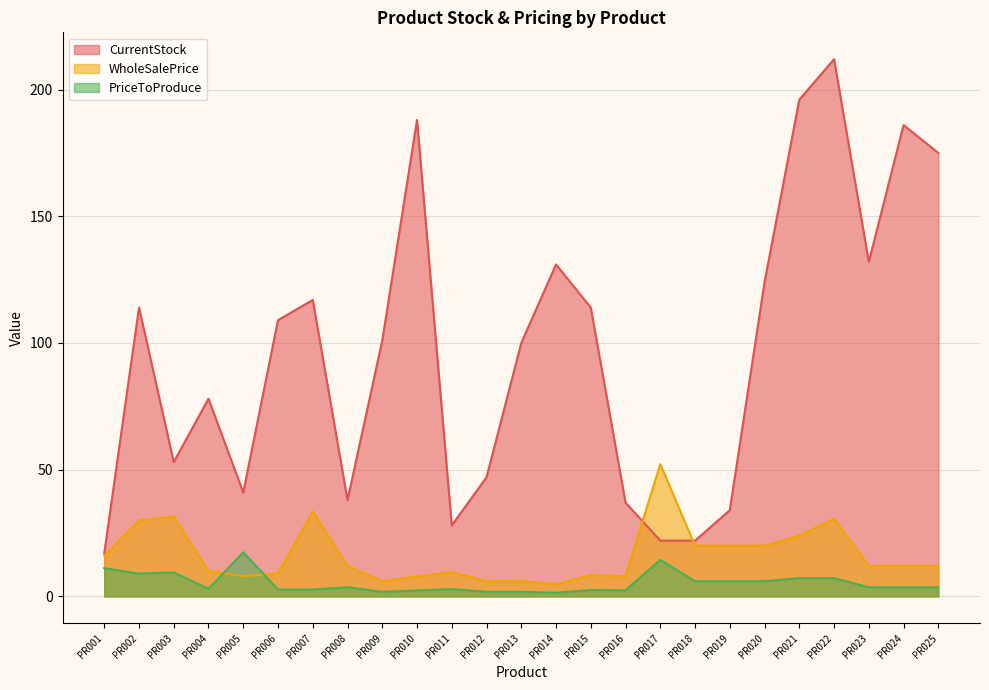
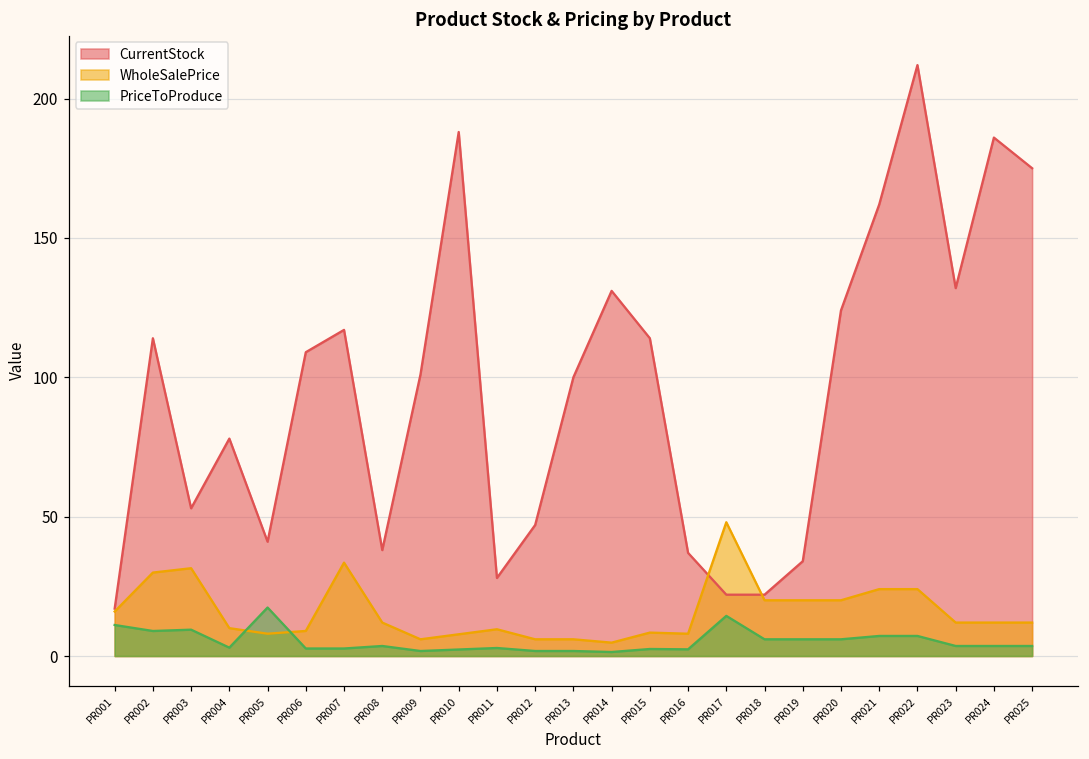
WholeSalePrice, PR017: 52 -> 48
CurrentStock, PR021: 196 -> 162
WholeSalePrice, PR022: 31 -> 24
